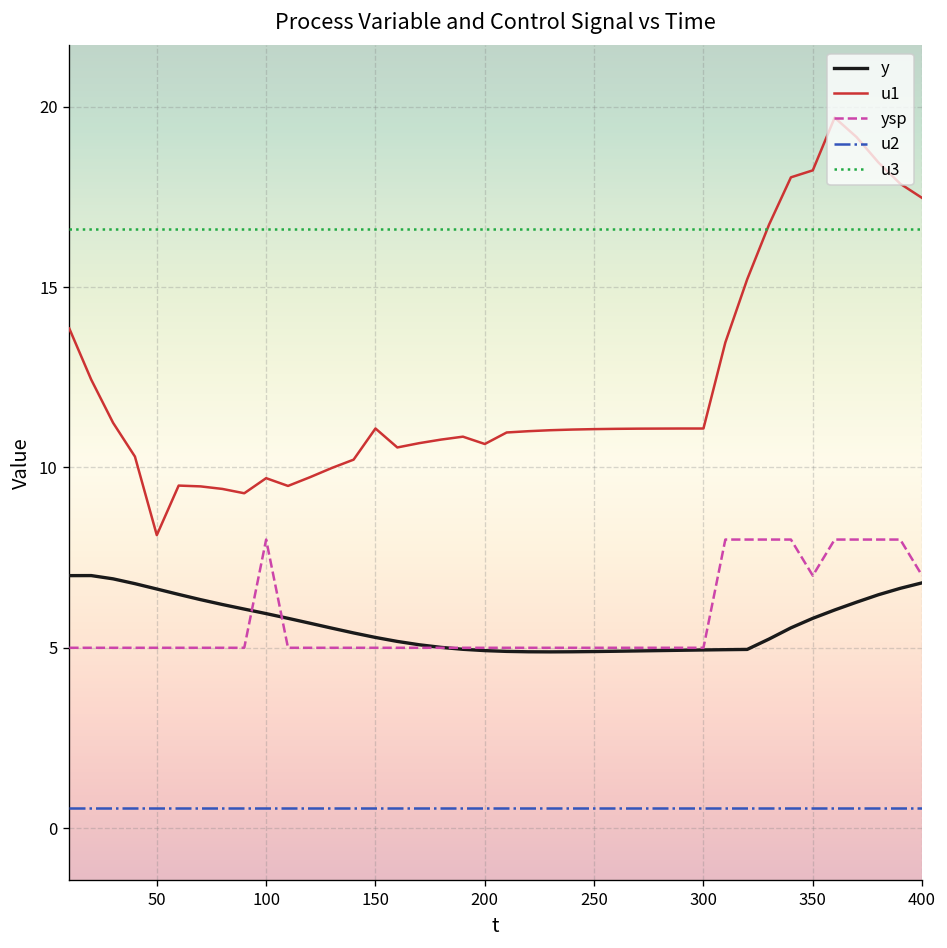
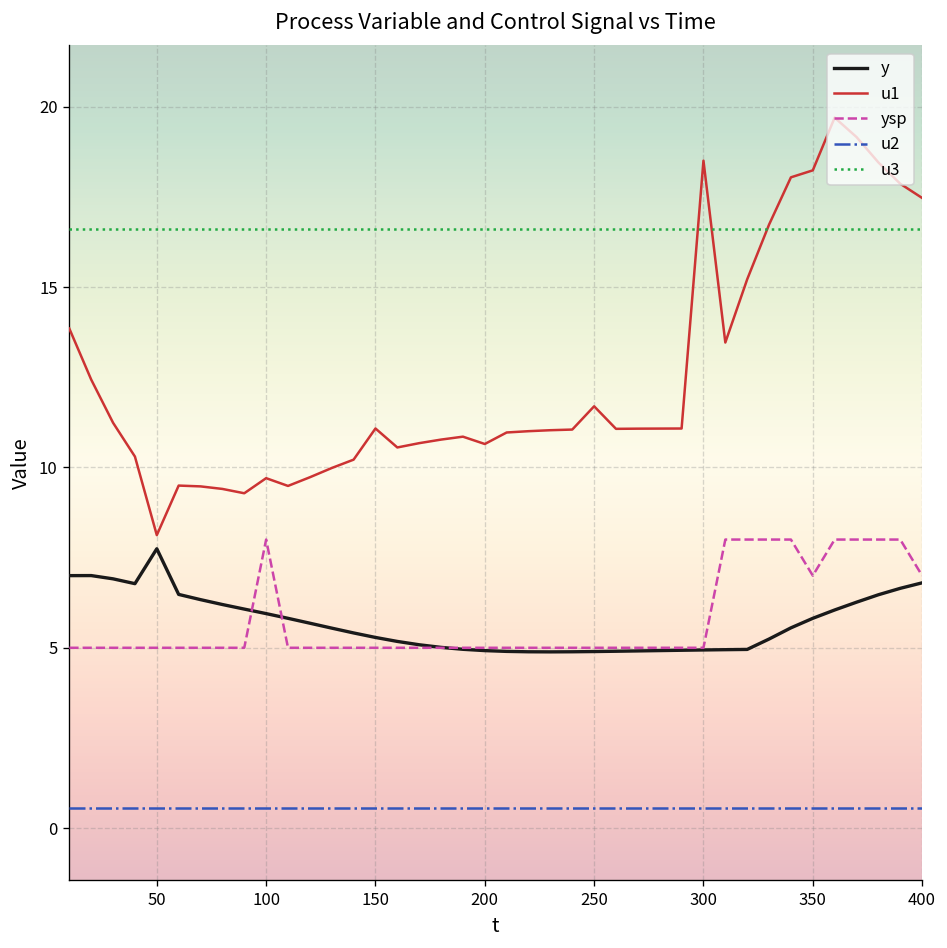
y, 50: 6.6 -> 7.7
u1, 250: 11.1 -> 11.7
u1, 300: 11.1 -> 18.5
